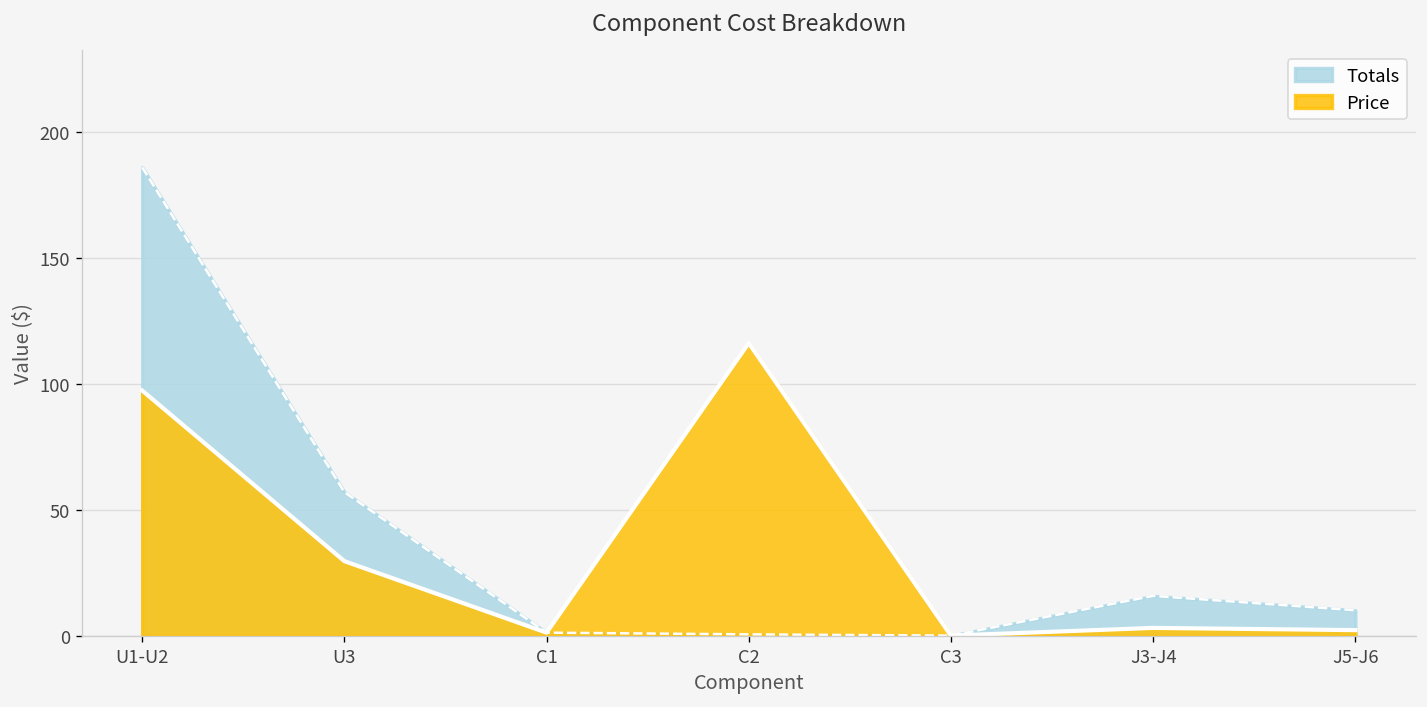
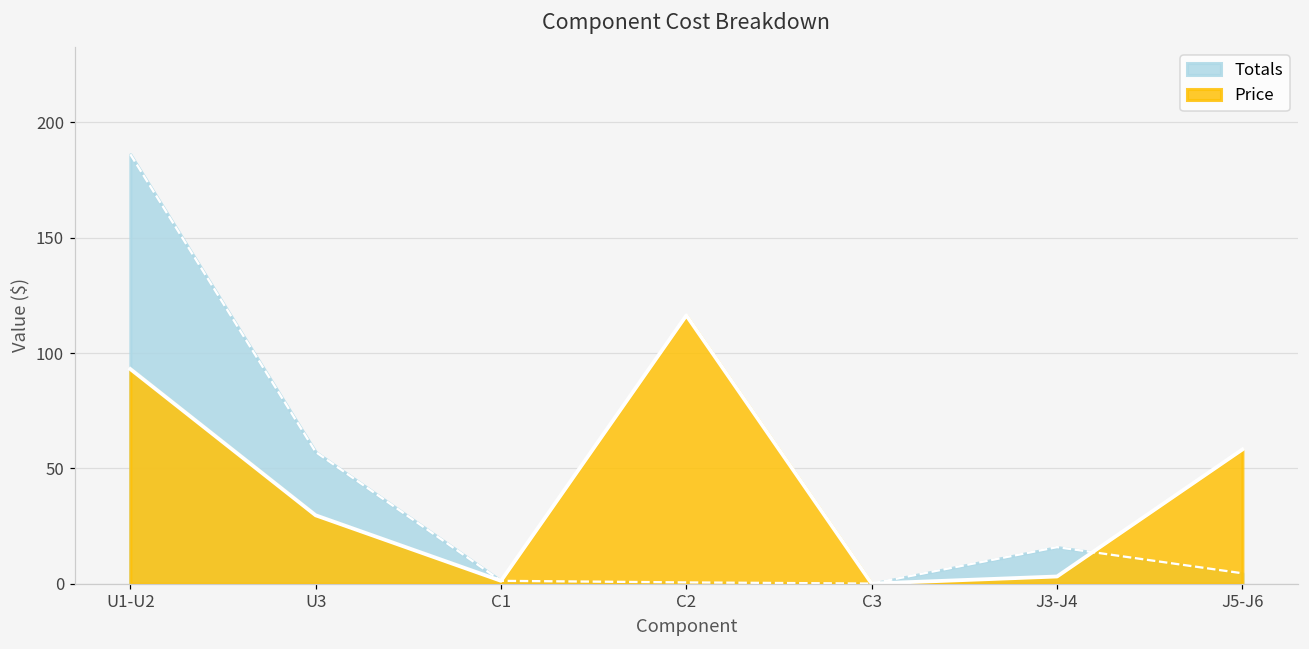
Price, U1-U2: 97 -> 93
Totals, J5-J6: 10 -> 5
Price, J5-J6: 2 -> 58
